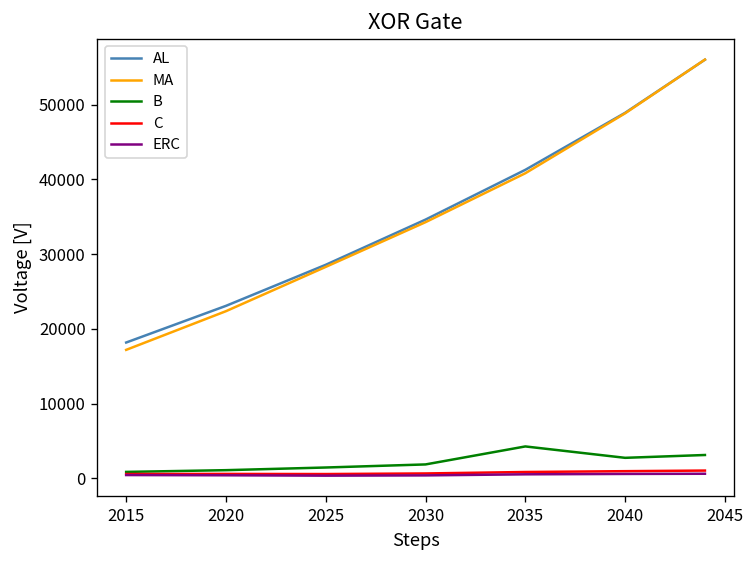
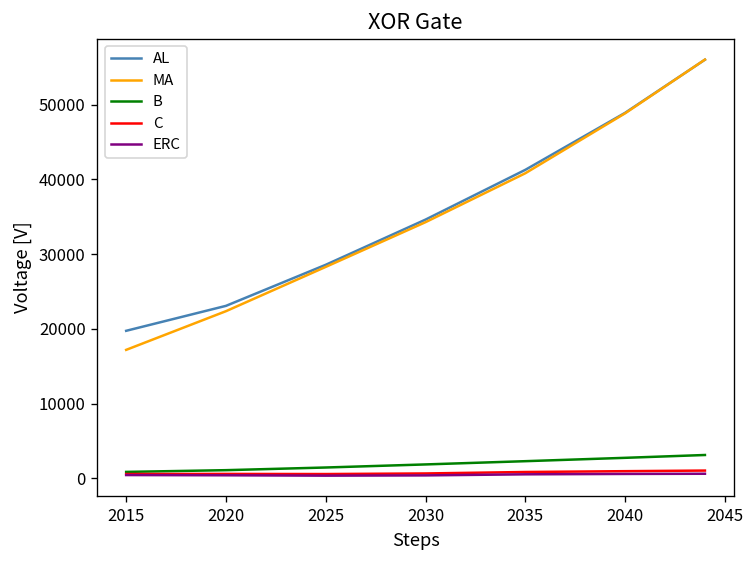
AL, 2015: 18000 -> 20000
B, 2035: 4000 -> 2000
